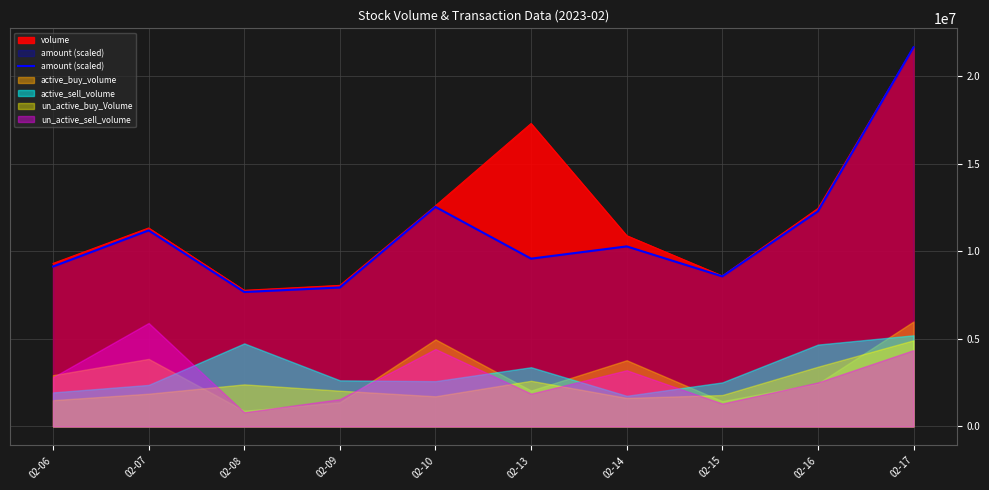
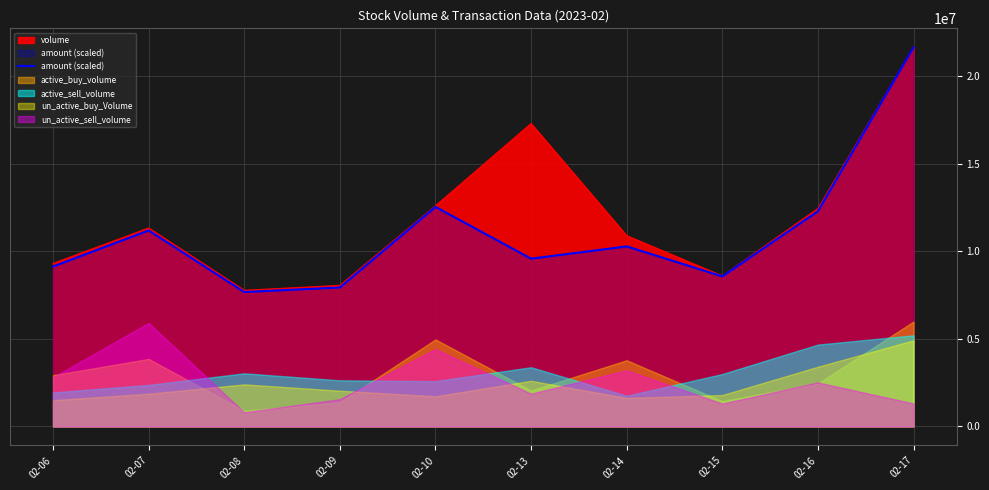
active_sell_volume, 02-08: 4700000 -> 3000000
active_sell_volume, 02-15: 2500000 -> 3000000
un_active_sell_volume, 02-17: 4400000 -> 1300000
